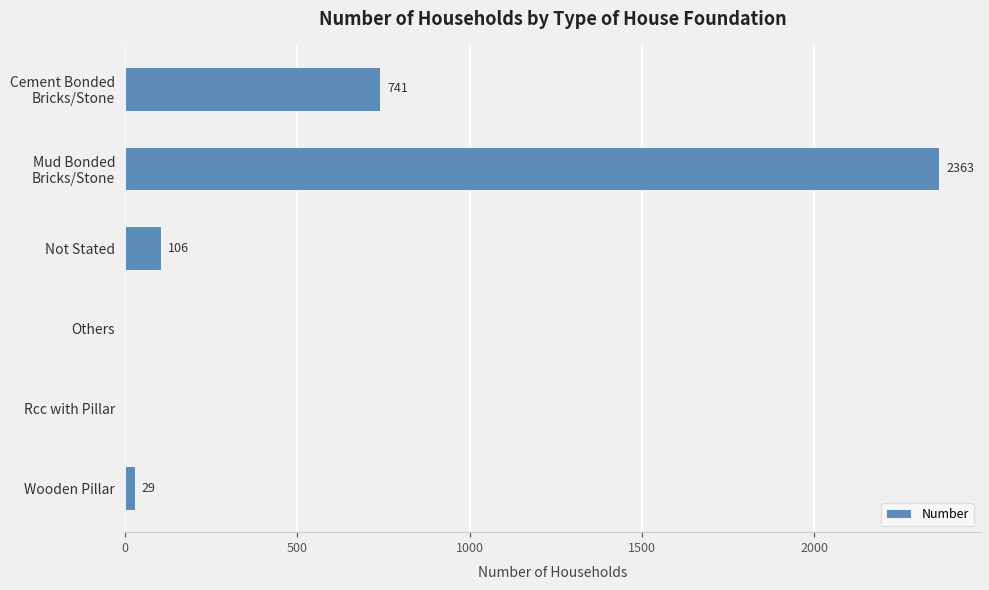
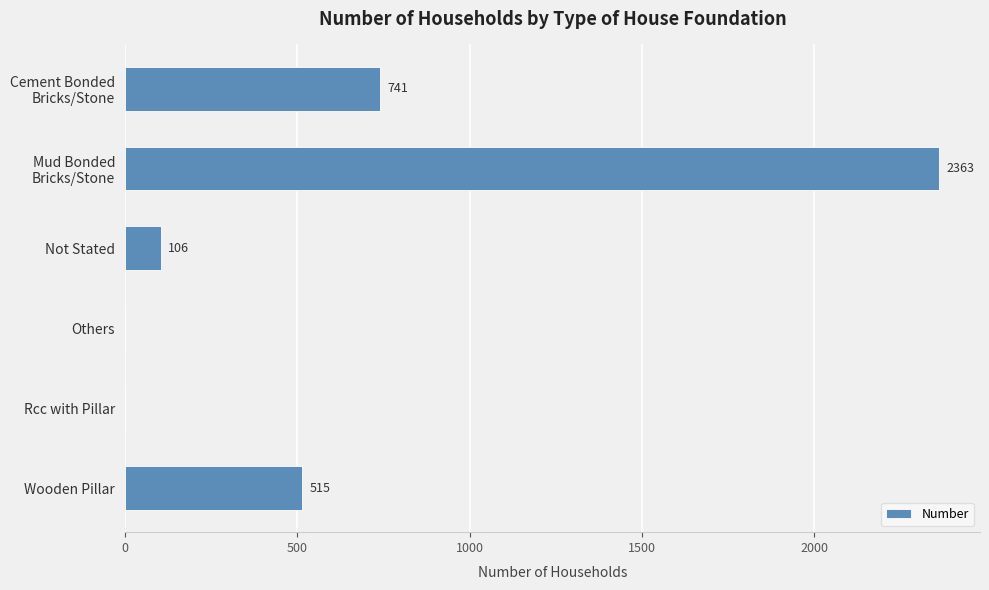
Wooden Pillar: 29 -> 515
